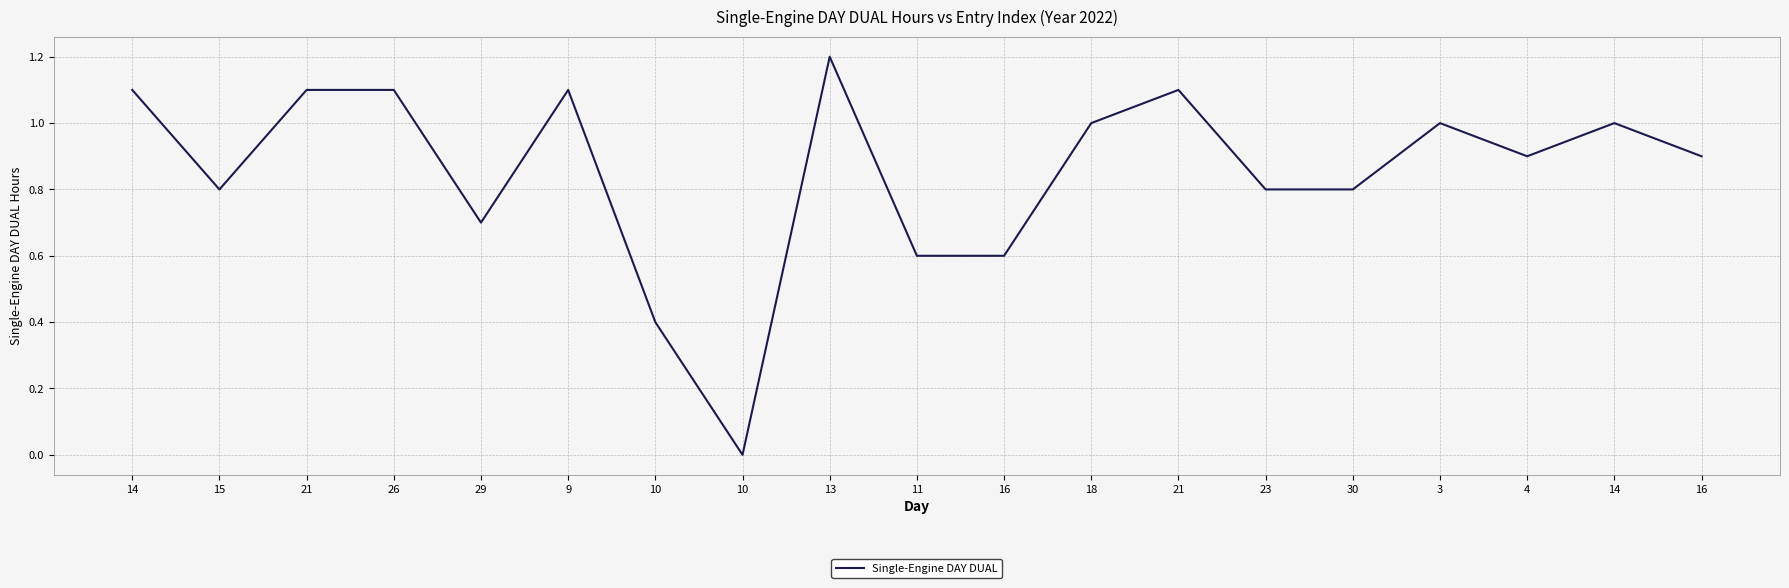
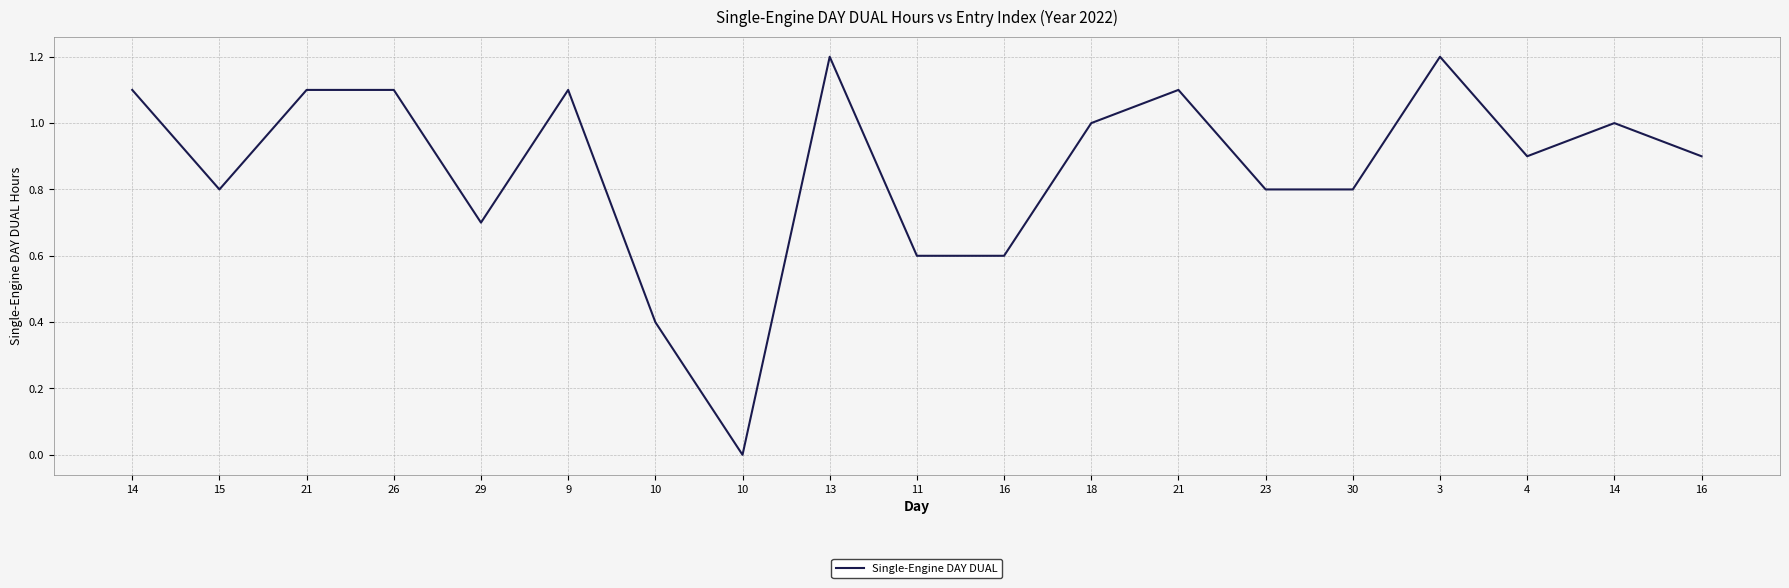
3: 1.0 -> 1.2
